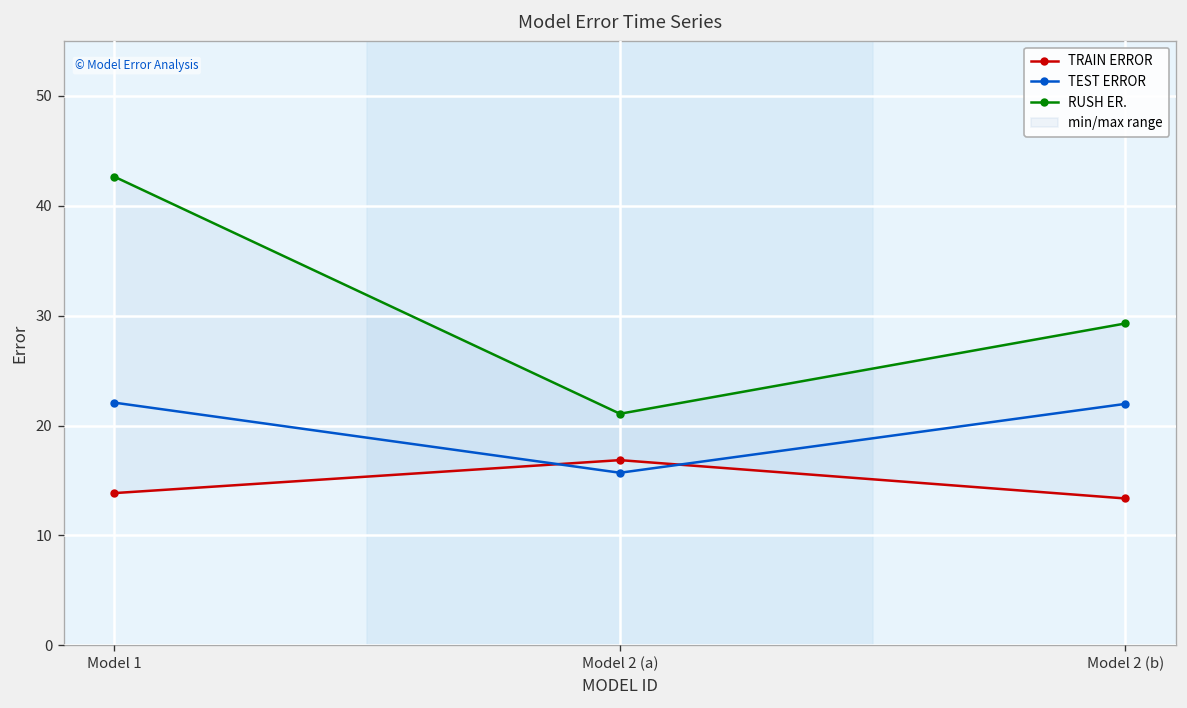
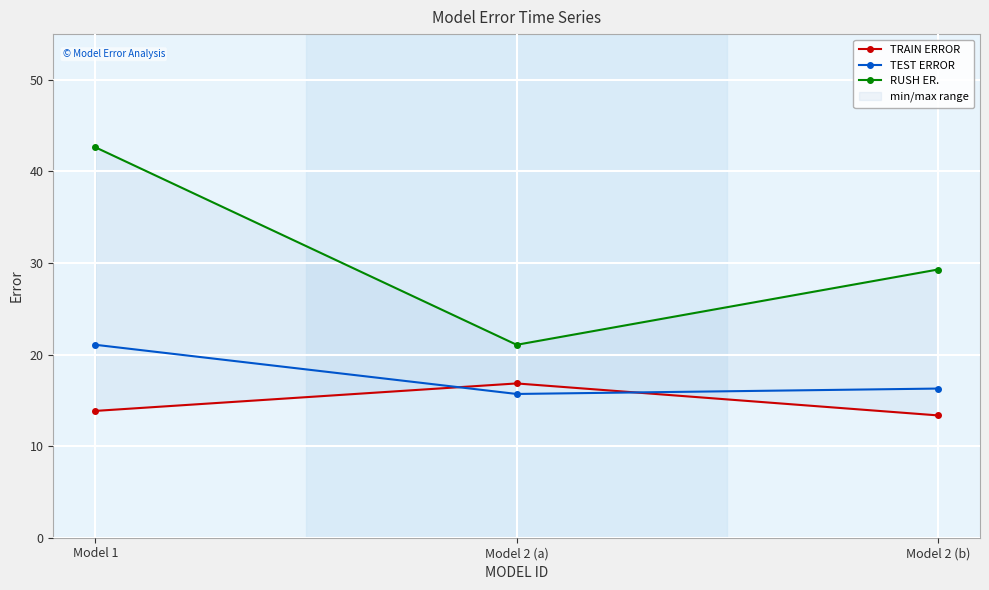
TEST ERROR, Model 1: 22 -> 21
TEST ERROR, Model 2 (b): 22 -> 16
